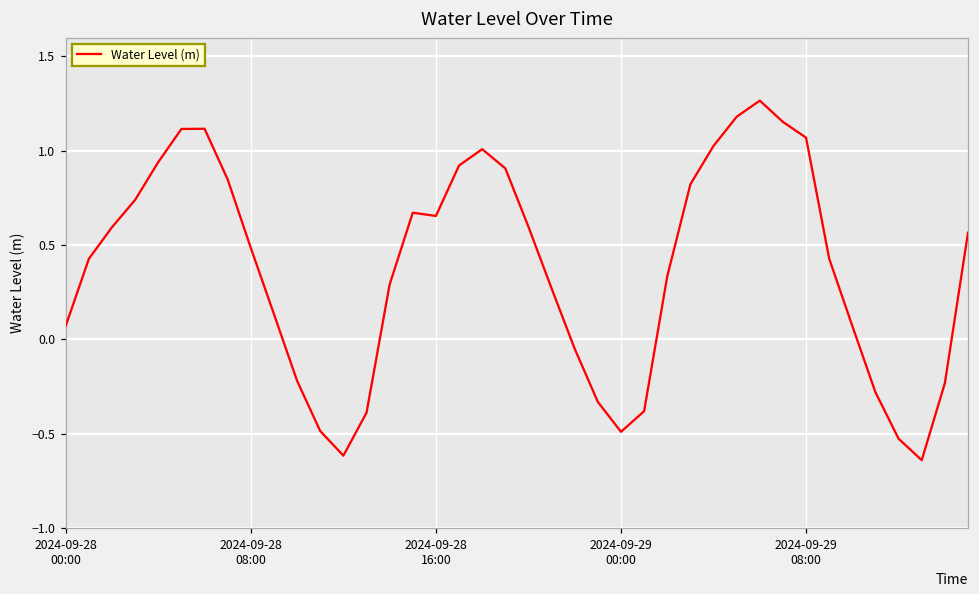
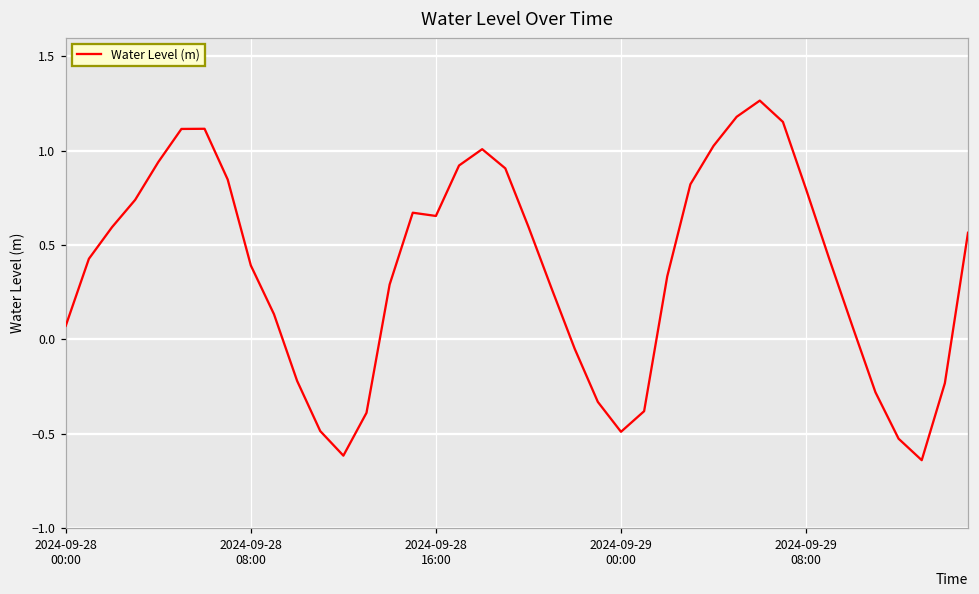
2024-09-28 08:00: 0.48 -> 0.39
2024-09-29 08:00: 1.07 -> 0.80
